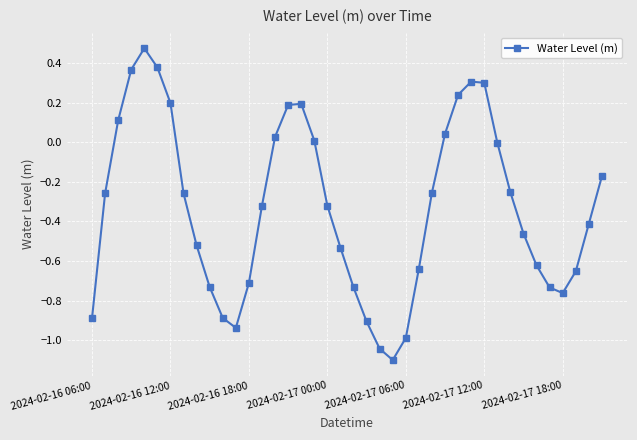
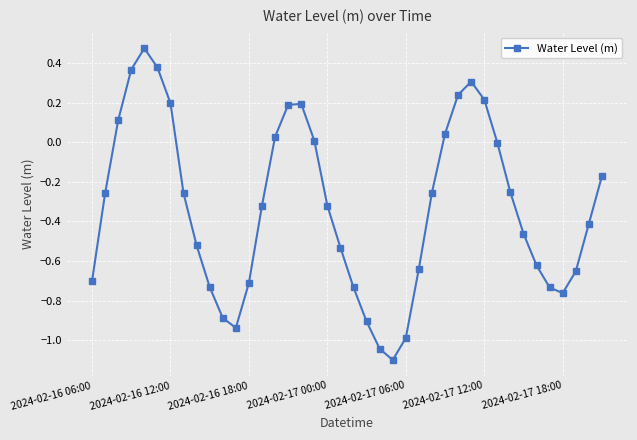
2024-02-16 06:00: -0.89 -> -0.70
2024-02-17 12:00: 0.30 -> 0.22
